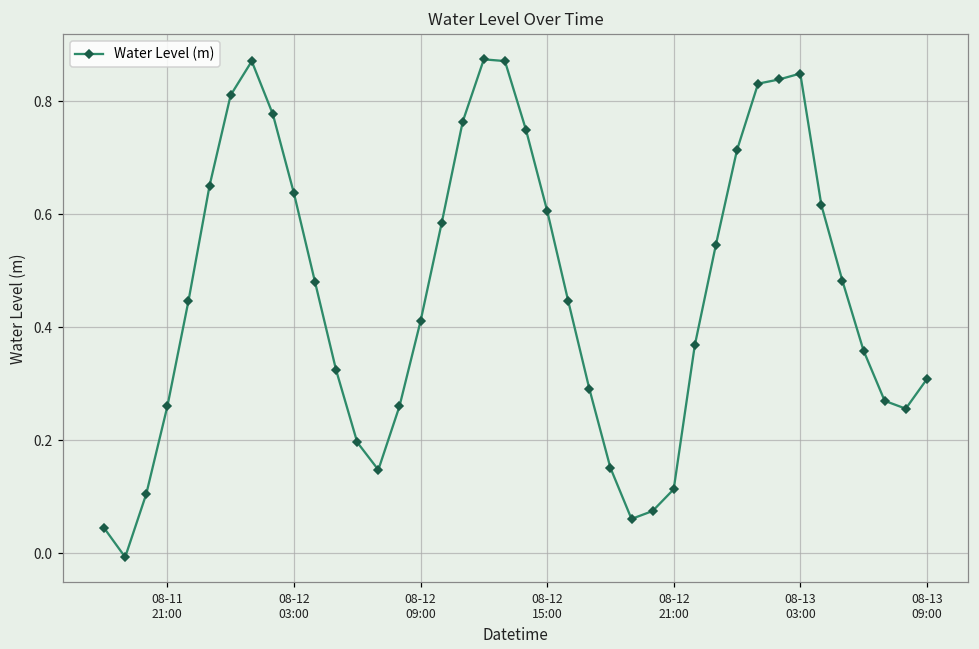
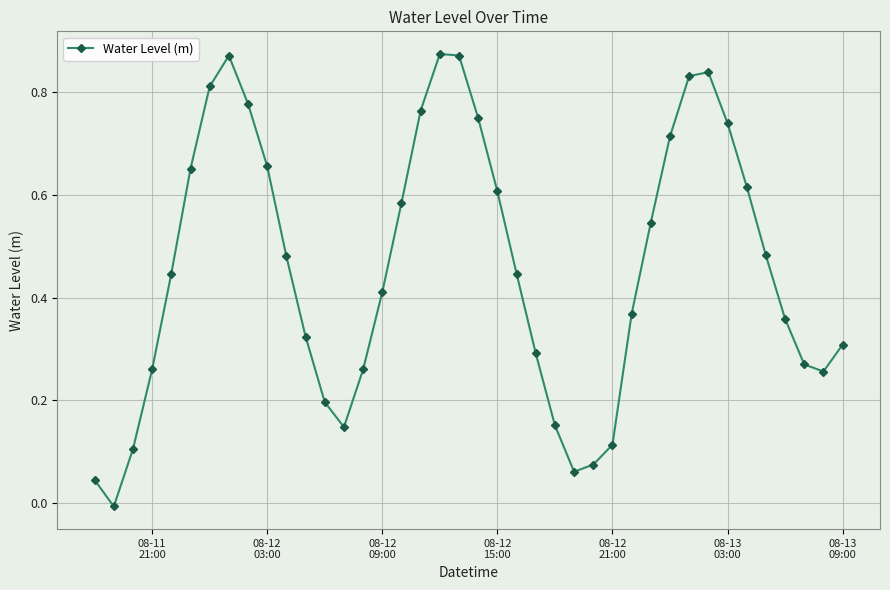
08-12 03:00: 0.64 -> 0.66
08-13 03:00: 0.85 -> 0.74
